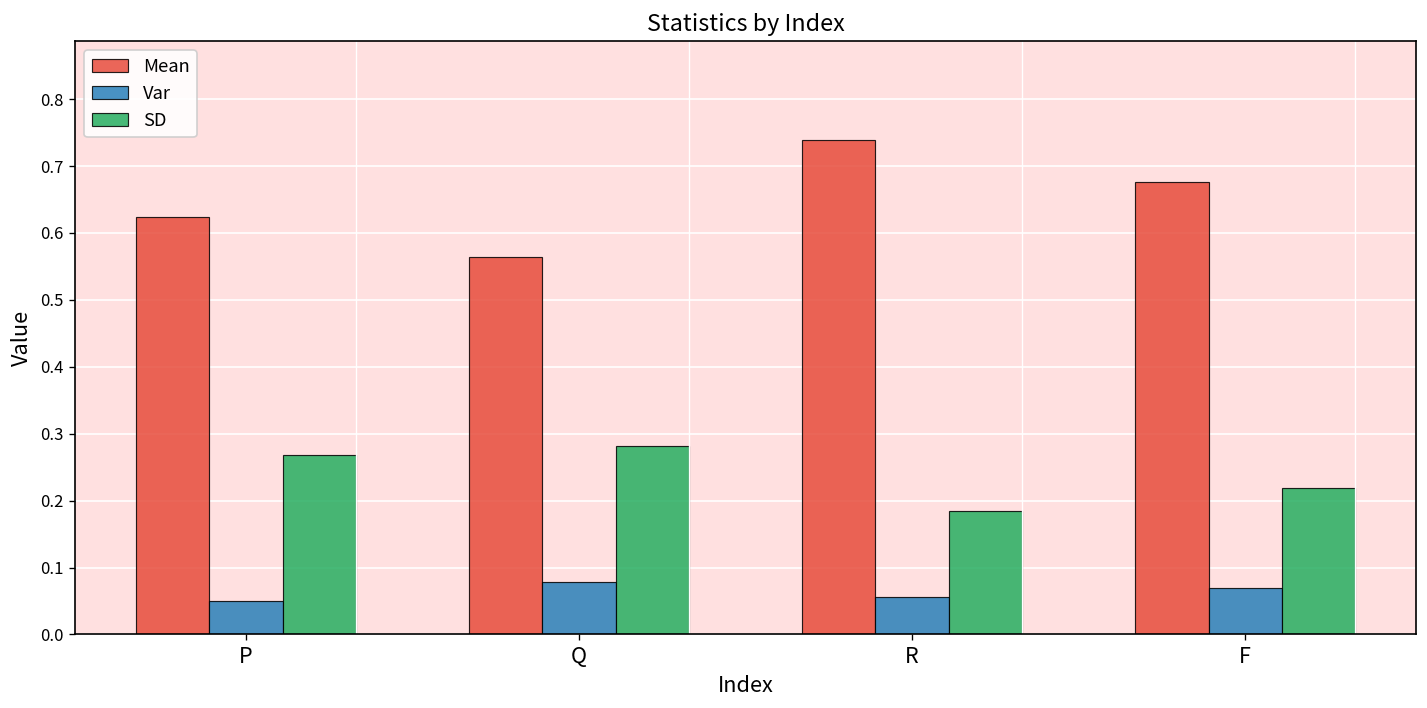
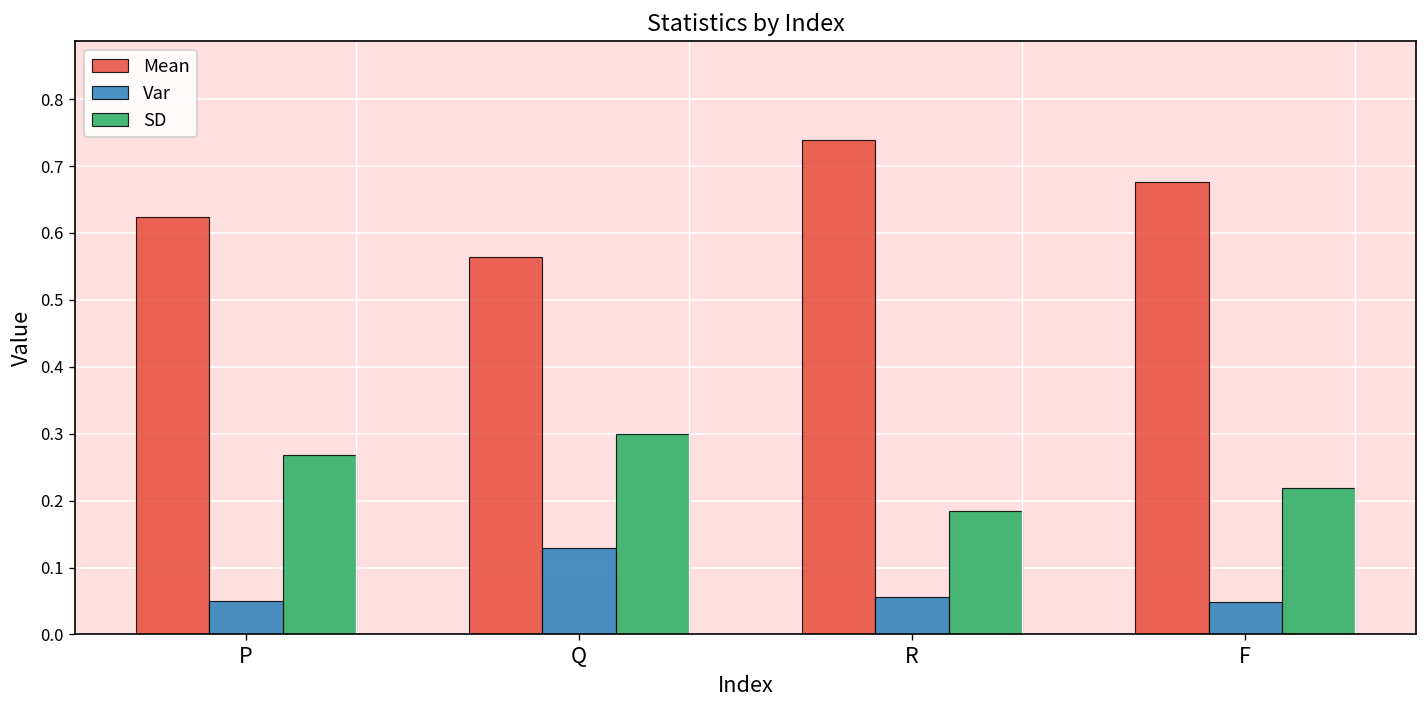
Var, Q: 0.08 -> 0.13
SD, Q: 0.28 -> 0.30
Var, F: 0.07 -> 0.05
